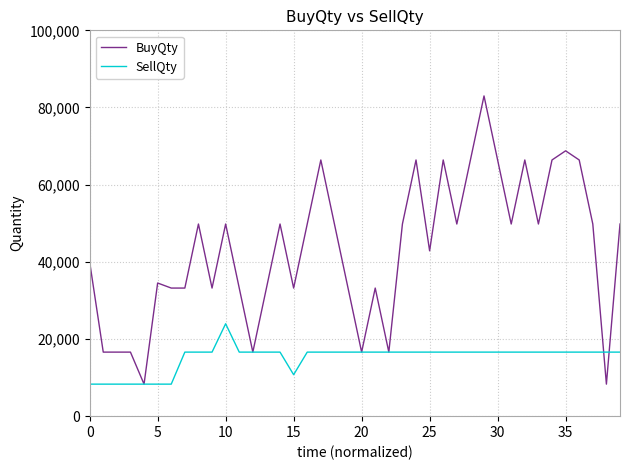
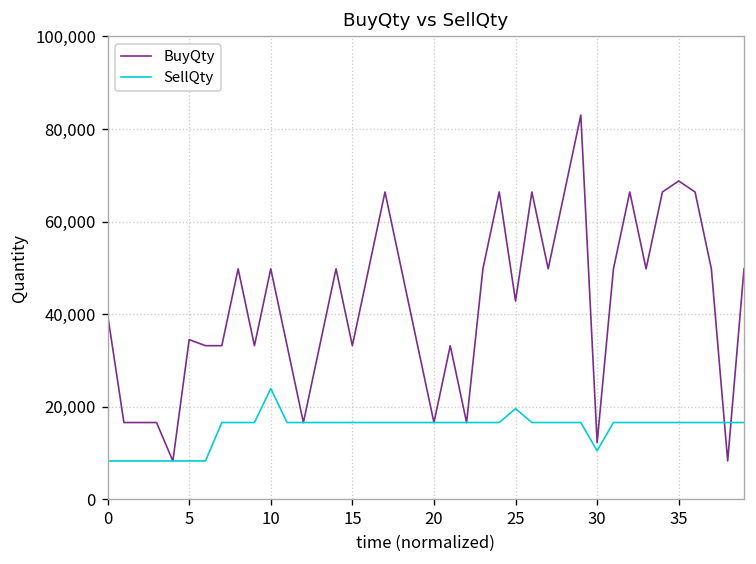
SellQty, 15: 11,000 -> 17,000
SellQty, 25: 17,000 -> 20,000
BuyQty, 30: 66,000 -> 12,000
SellQty, 30: 17,000 -> 11,000
